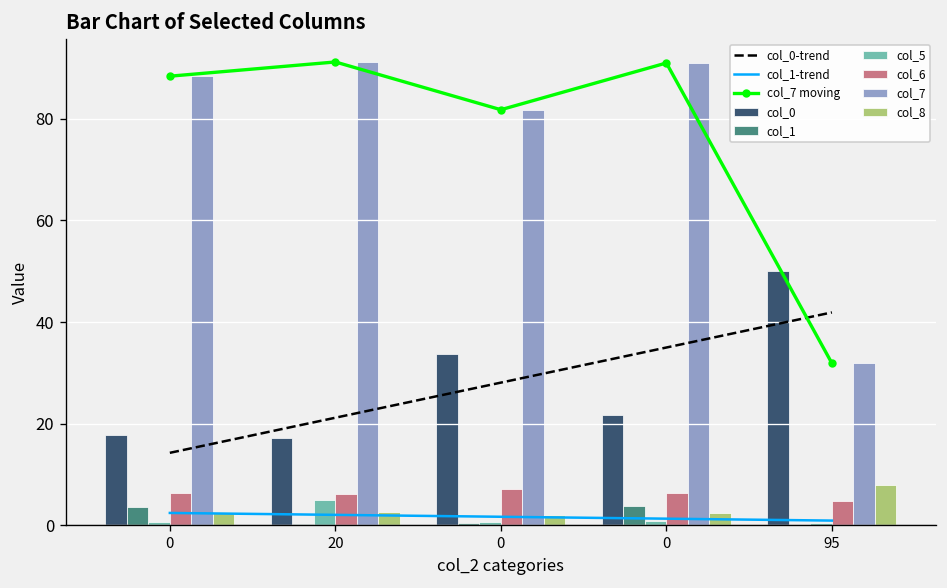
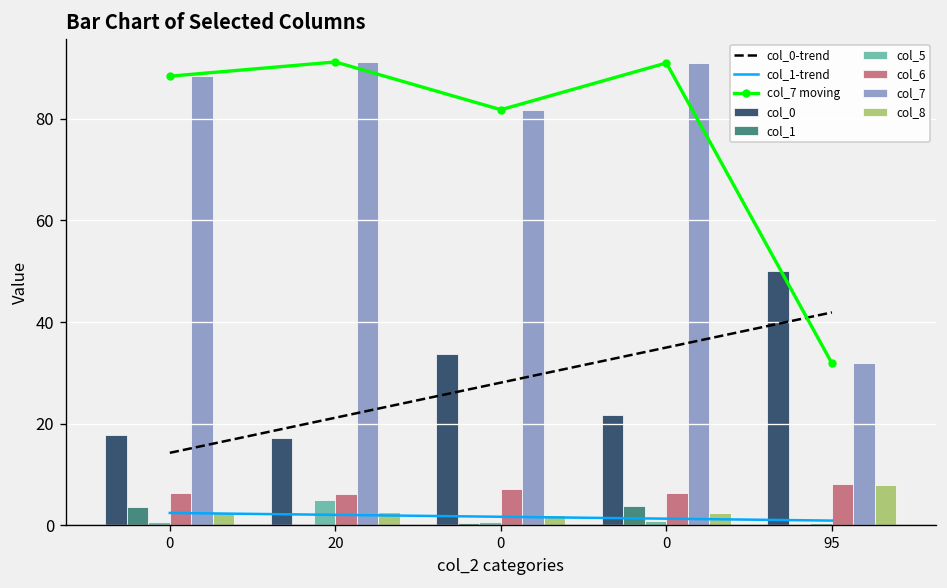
col_6, 95: 5 -> 8
